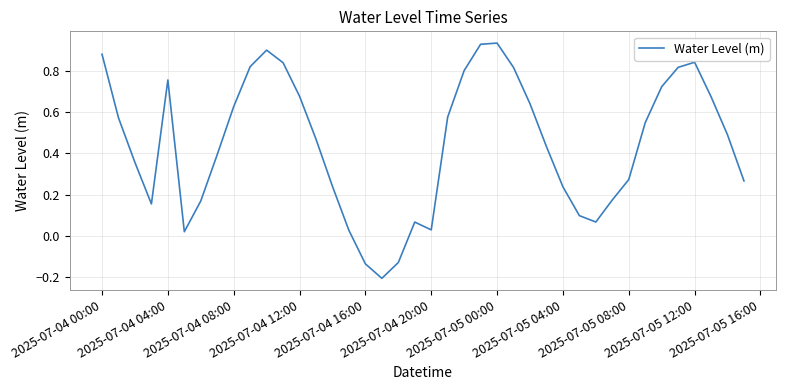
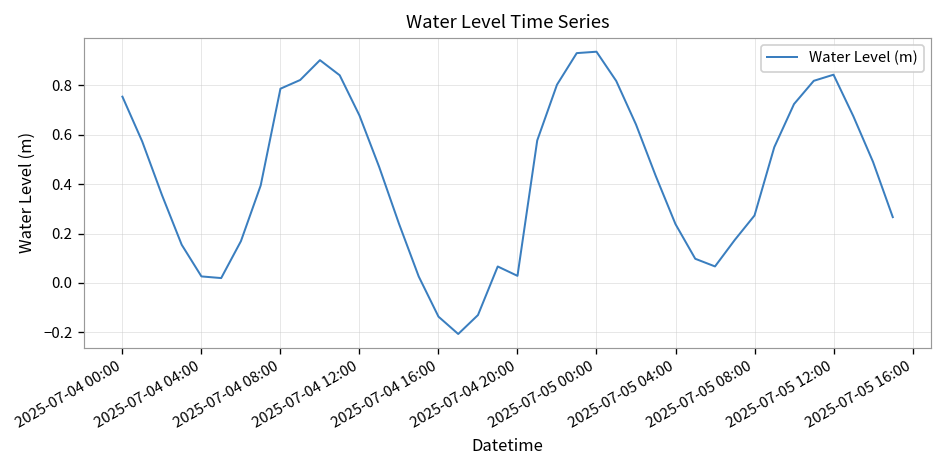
2025-07-04 00:00: 0.88 -> 0.75
2025-07-04 04:00: 0.76 -> 0.03
2025-07-04 08:00: 0.63 -> 0.79
